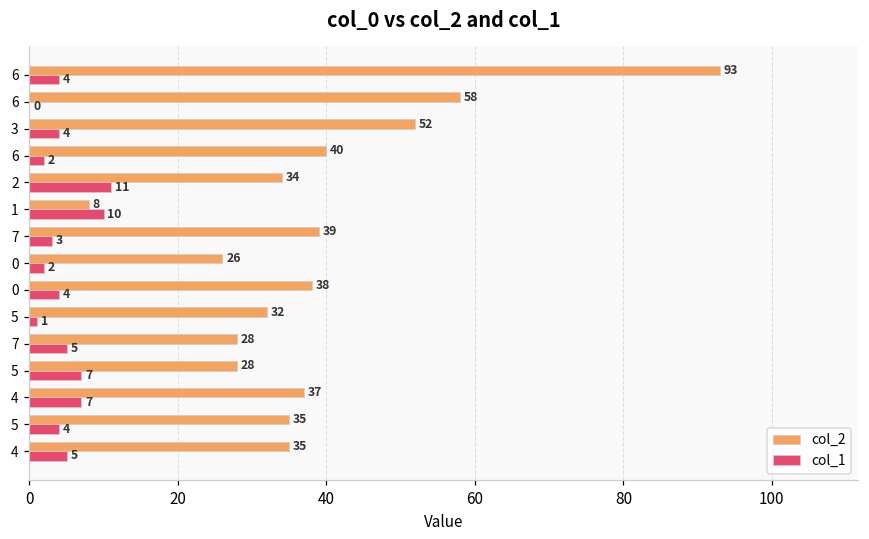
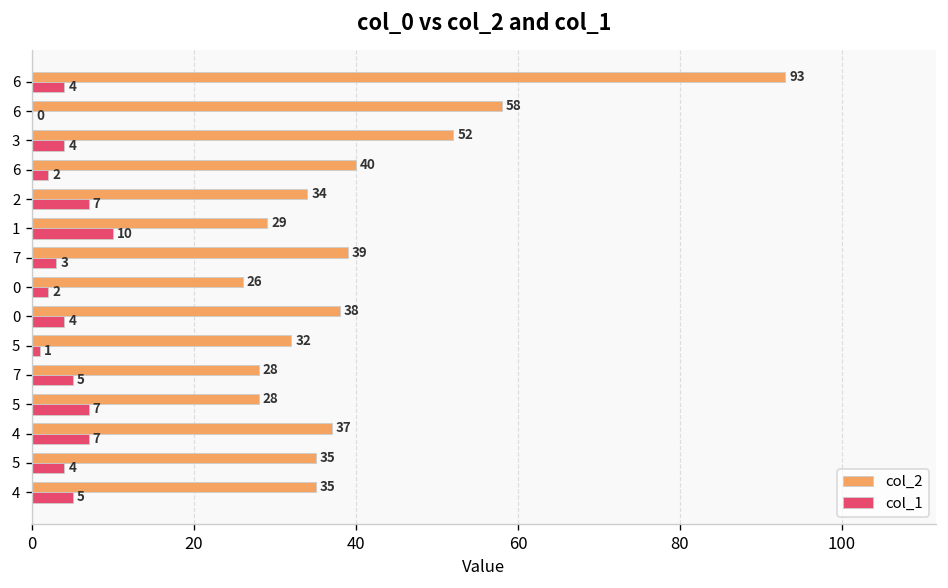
col_1, 2: 11 -> 7
col_2, 1: 8 -> 29
